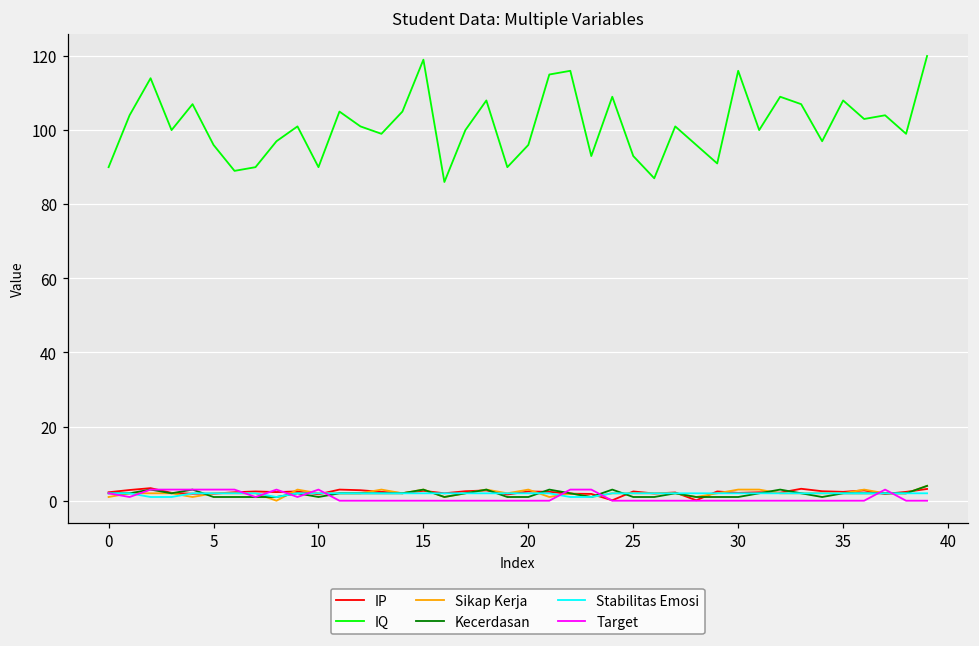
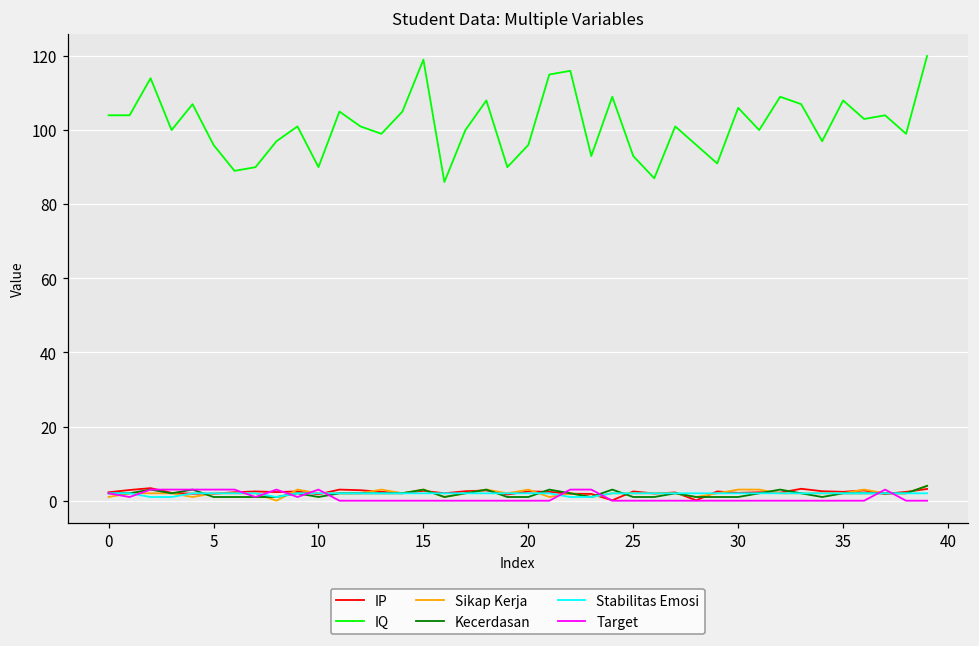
IQ, 0: 90 -> 104
IQ, 30: 116 -> 106
